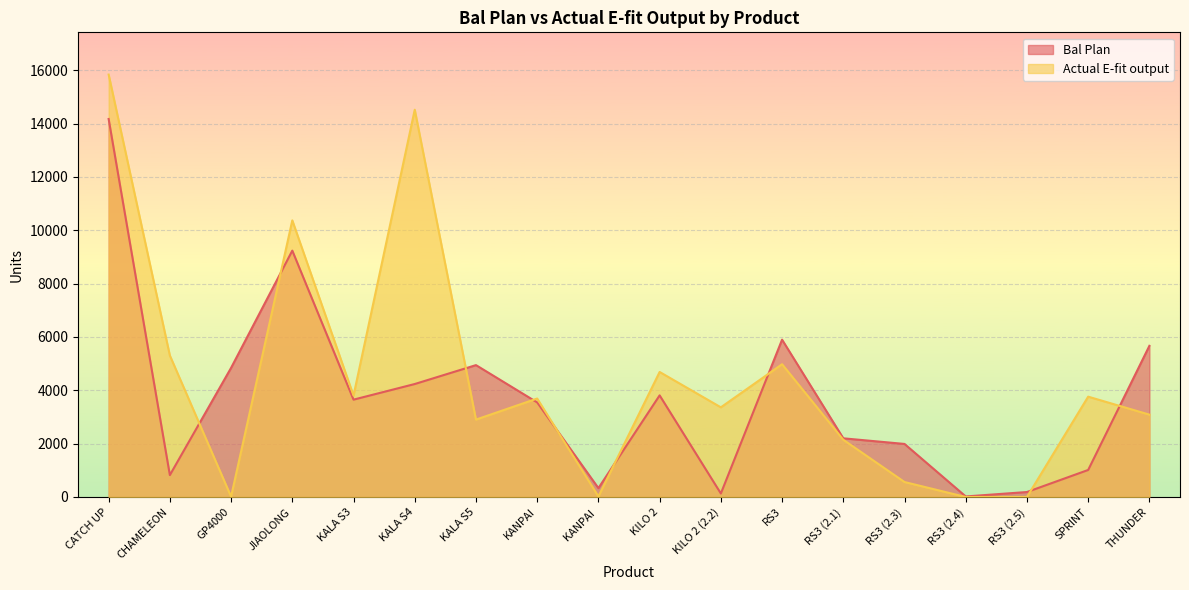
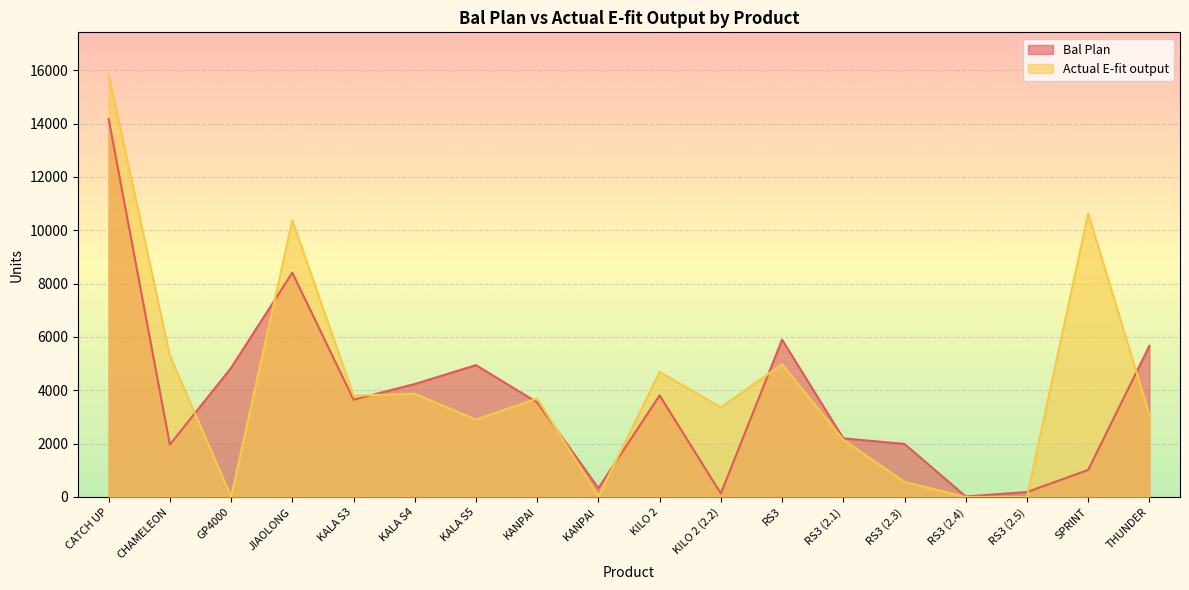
Bal Plan, CHAMELEON: 800 -> 2000
Bal Plan, JIAOLONG: 9200 -> 8400
Actual E-fit output, KALA S4: 14500 -> 3900
Actual E-fit output, SPRINT: 3800 -> 10600
